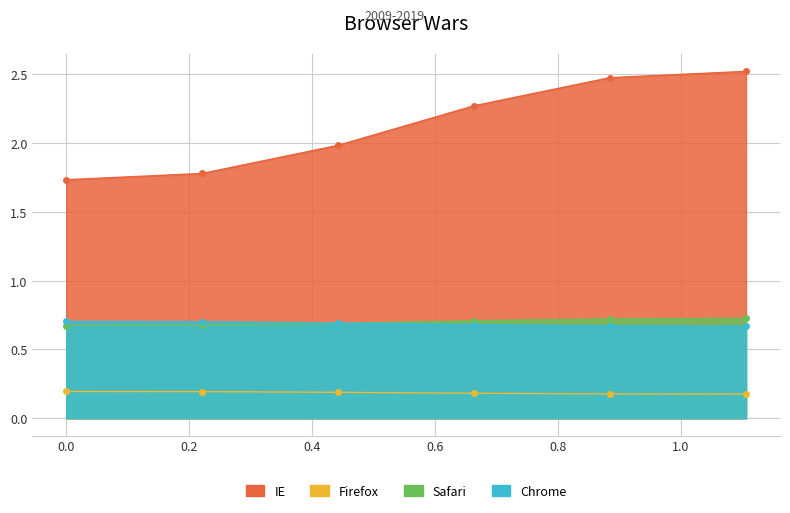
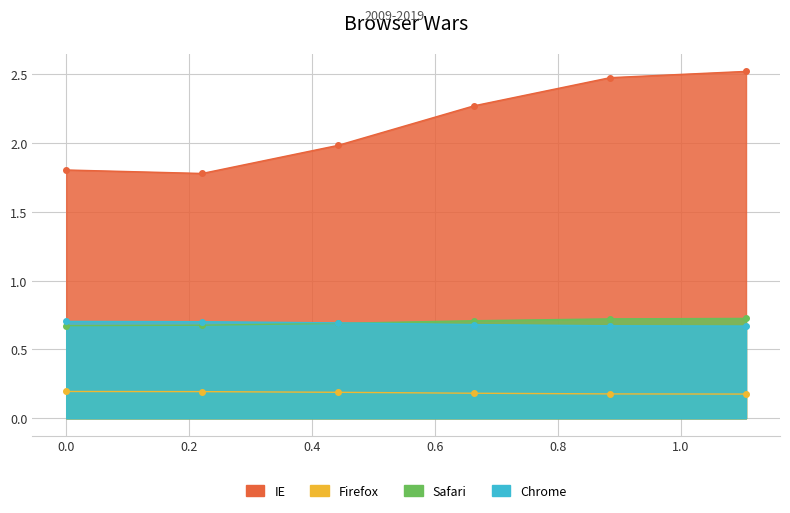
IE, 0.0: 1.73 -> 1.80
